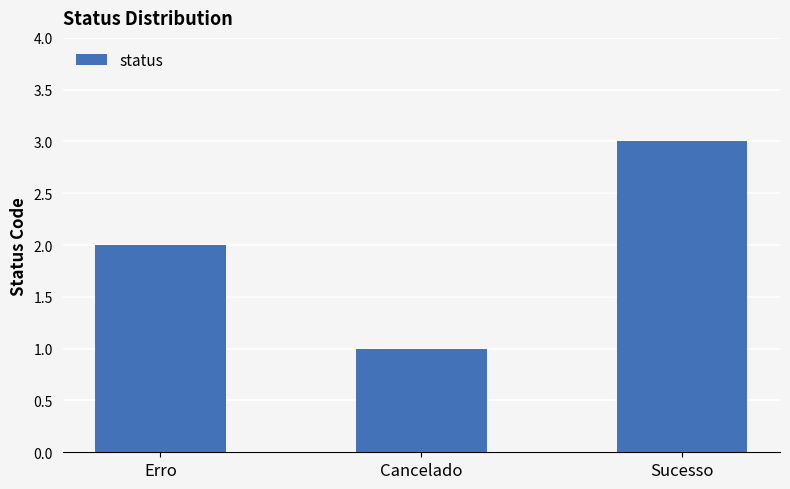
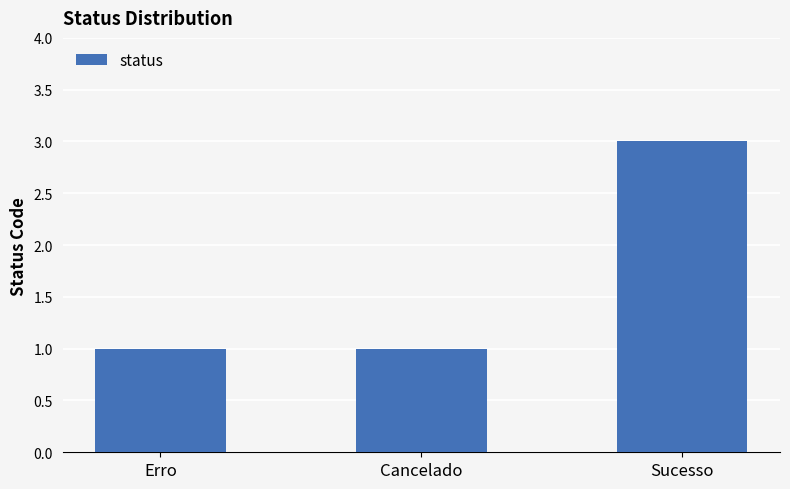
Erro: 2 -> 1
